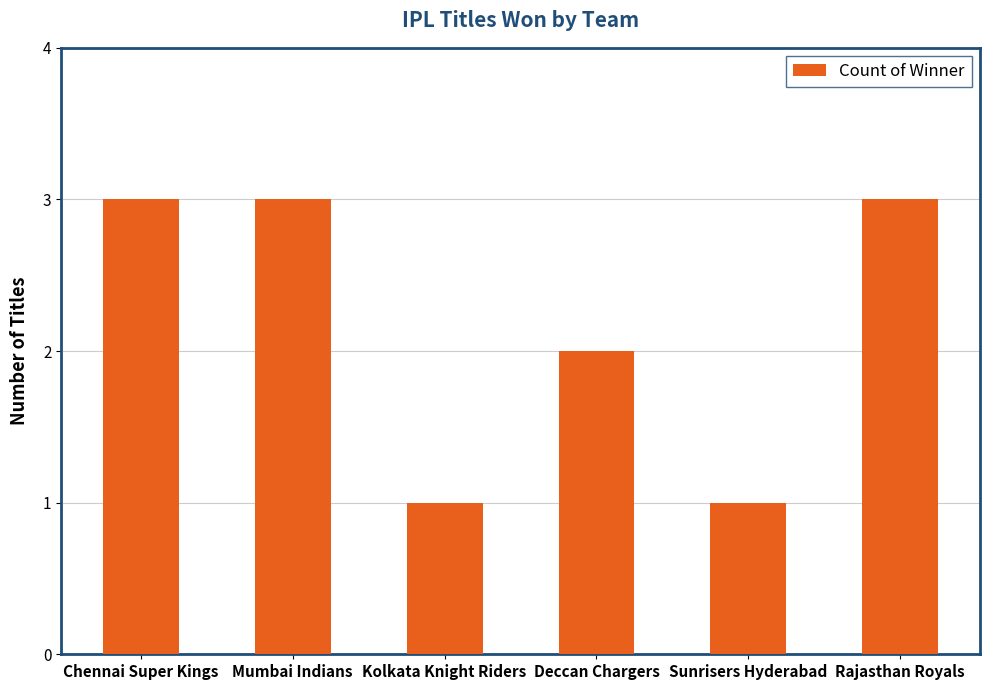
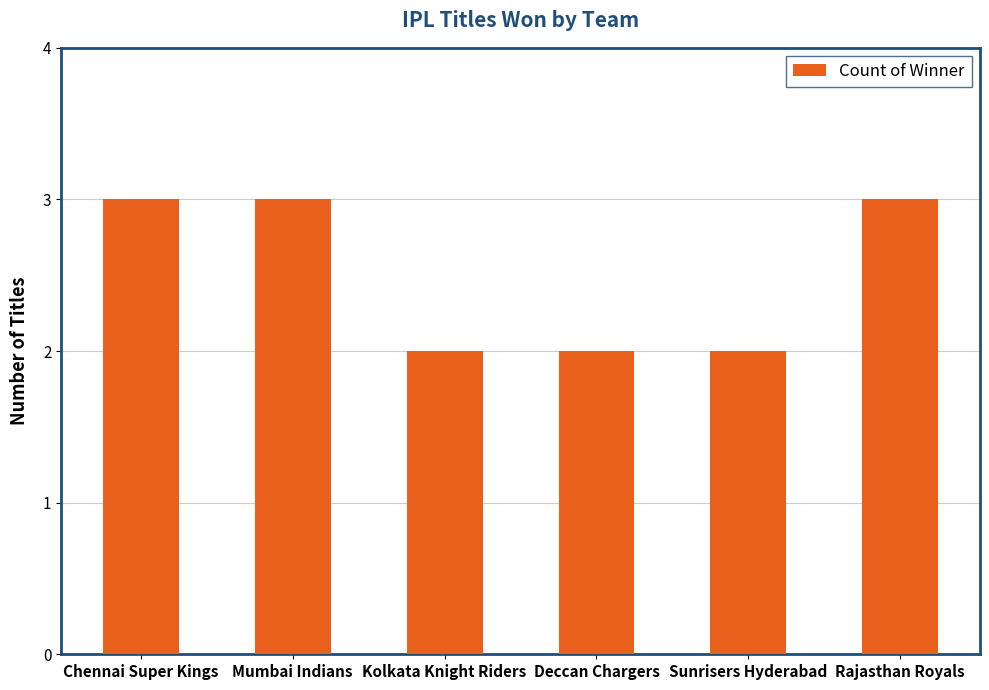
Kolkata Knight Riders: 1 -> 2
Sunrisers Hyderabad: 1 -> 2
